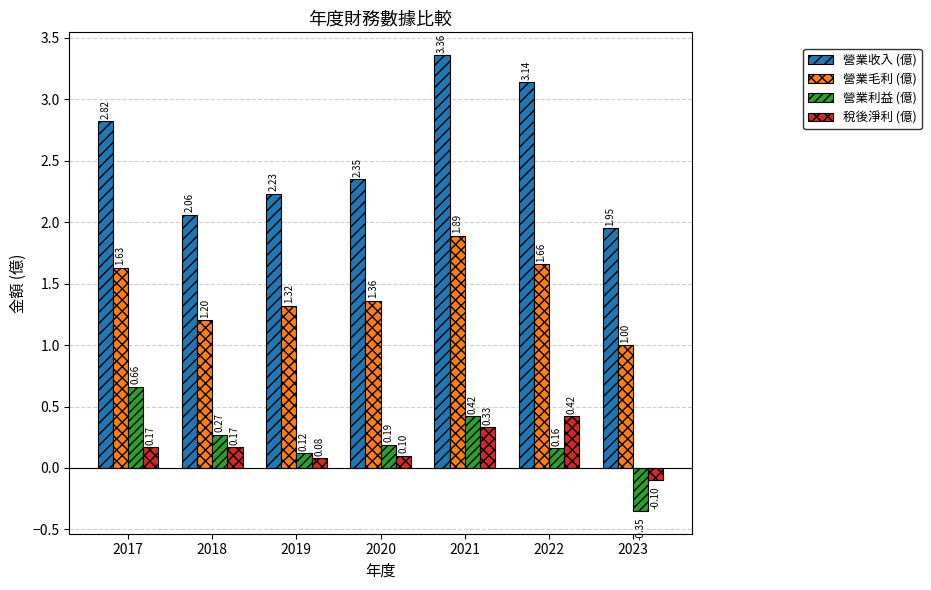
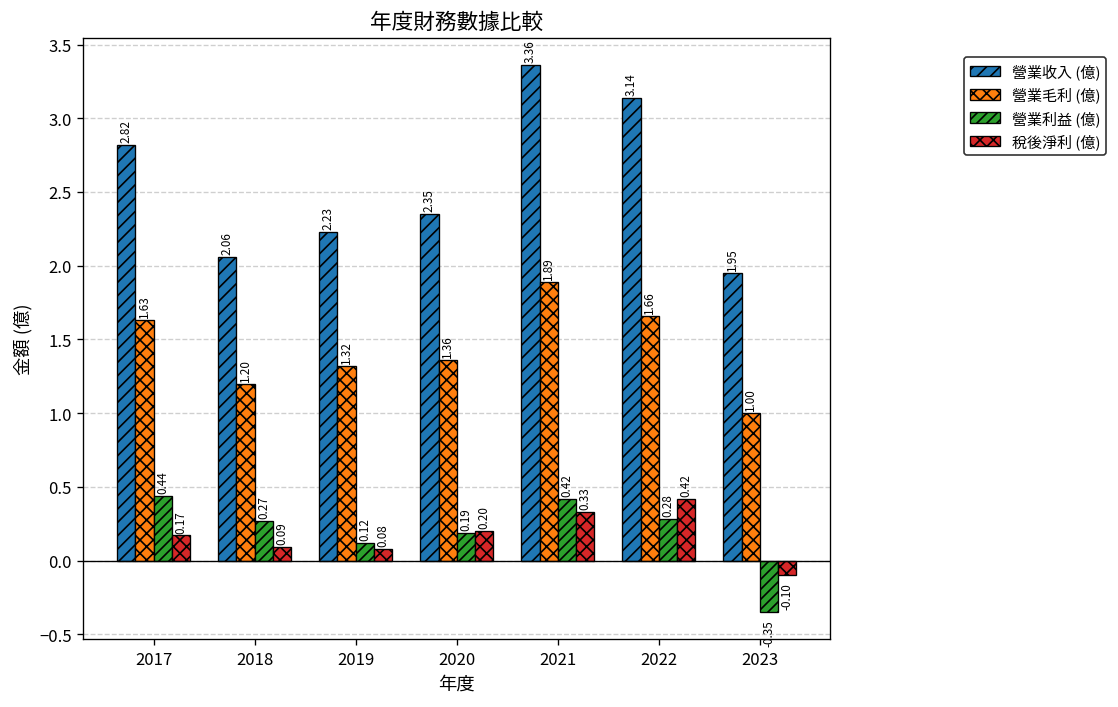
營業利益 (億), 2017: 0.66 -> 0.44
稅後淨利 (億), 2018: 0.17 -> 0.09
稅後淨利 (億), 2020: 0.10 -> 0.20
營業利益 (億), 2022: 0.16 -> 0.28
